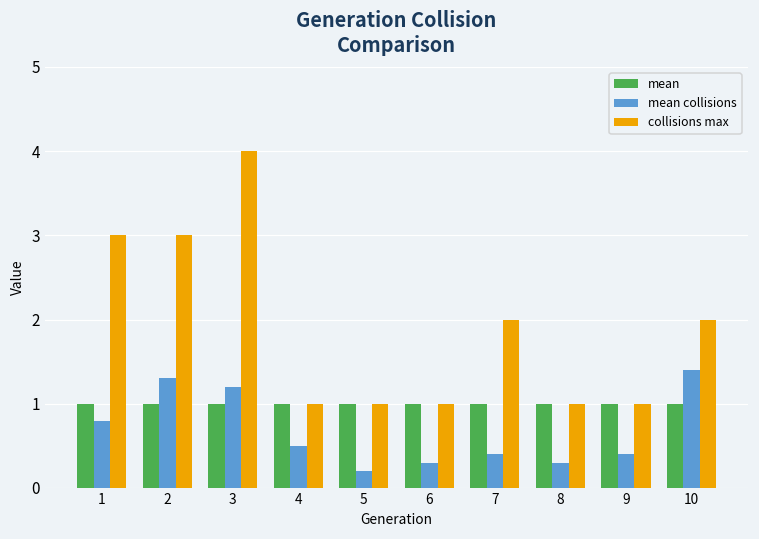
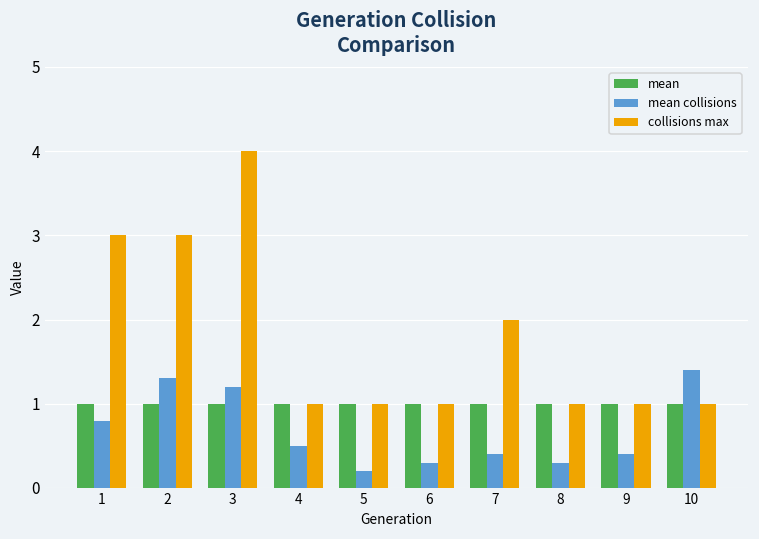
collisions max, 10: 2 -> 1
